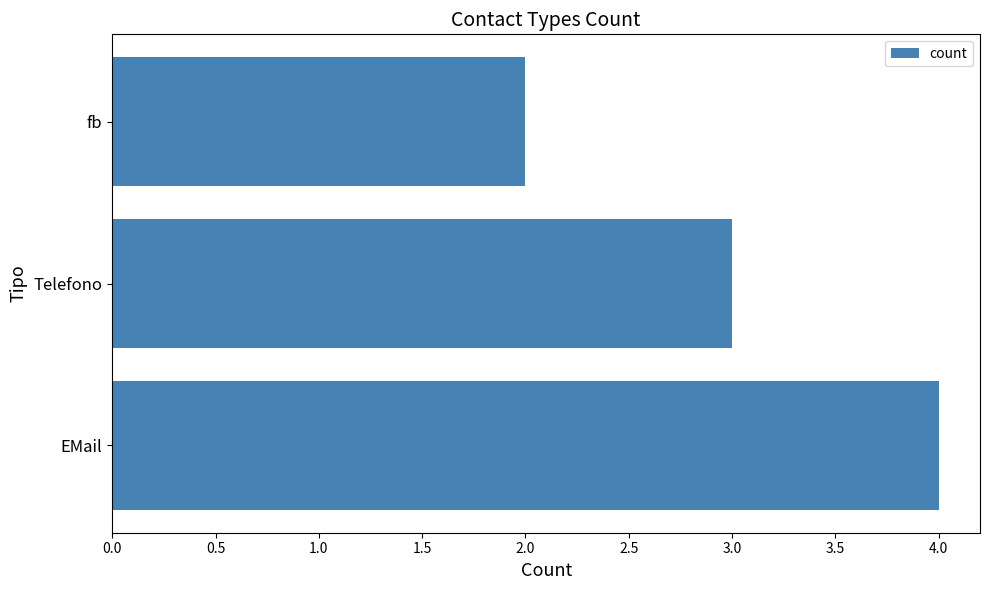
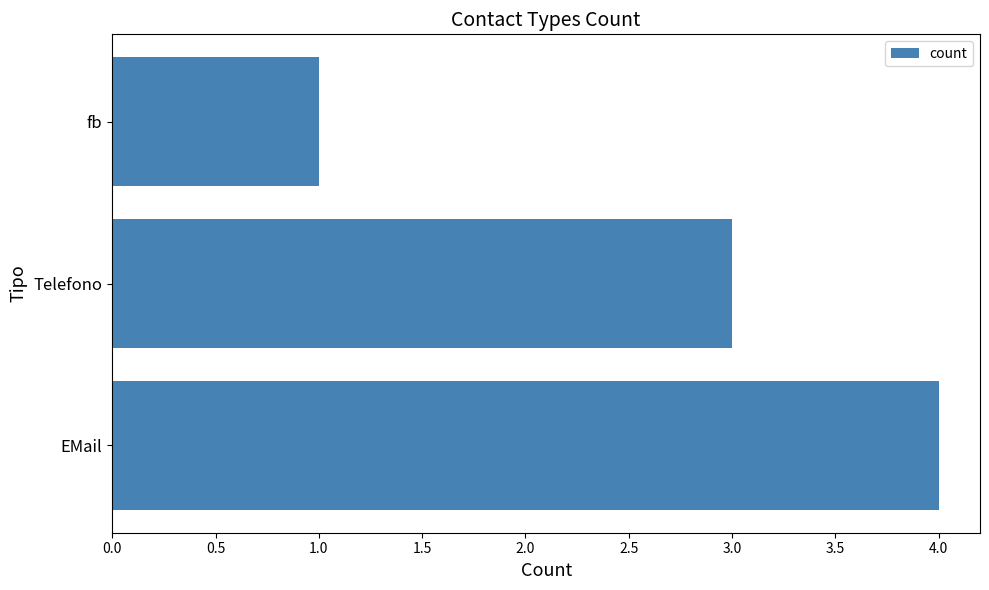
fb: 2 -> 1
